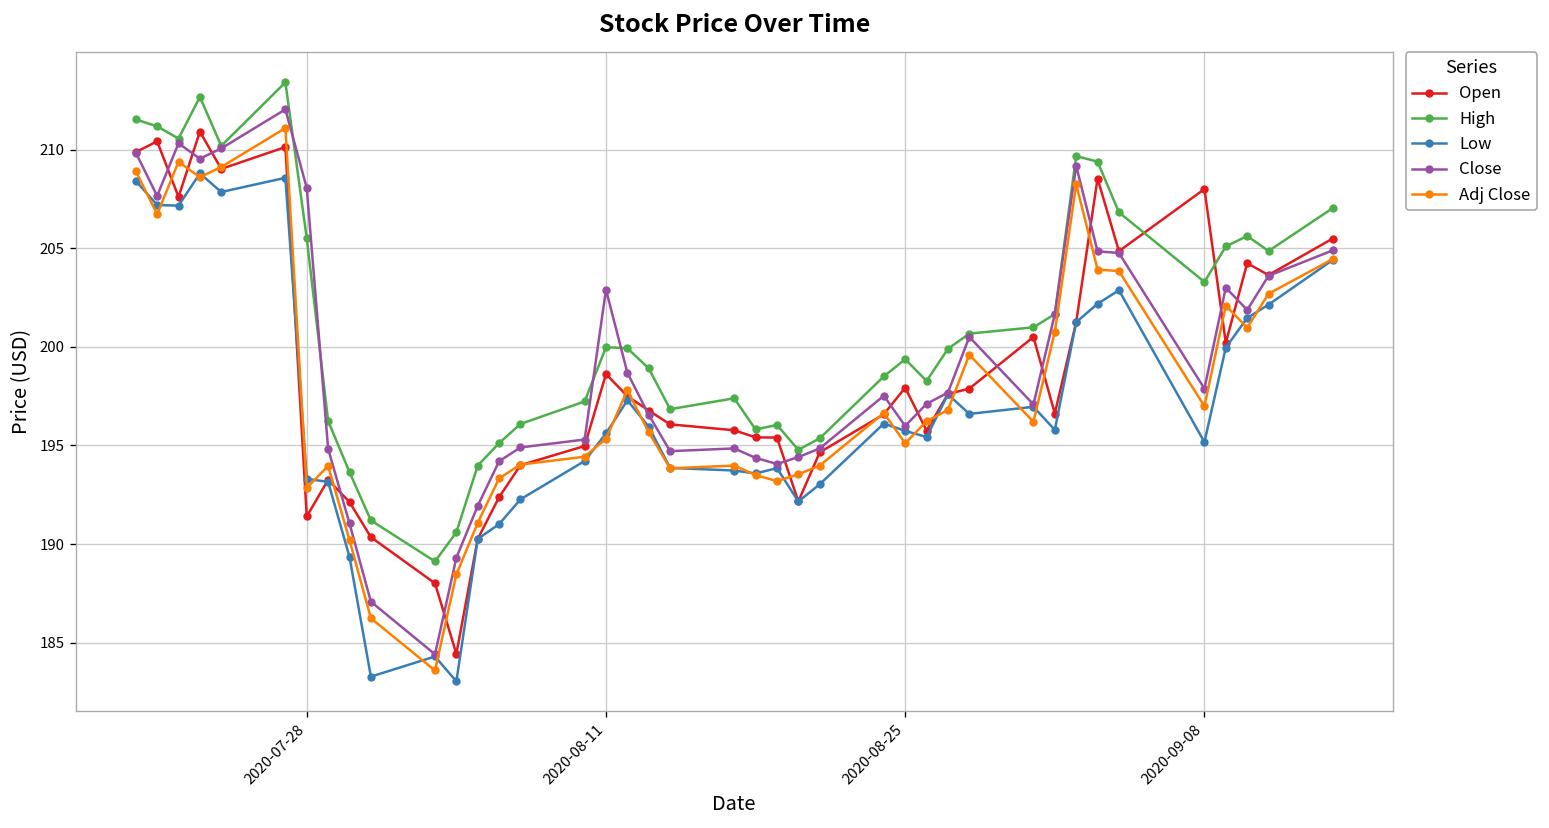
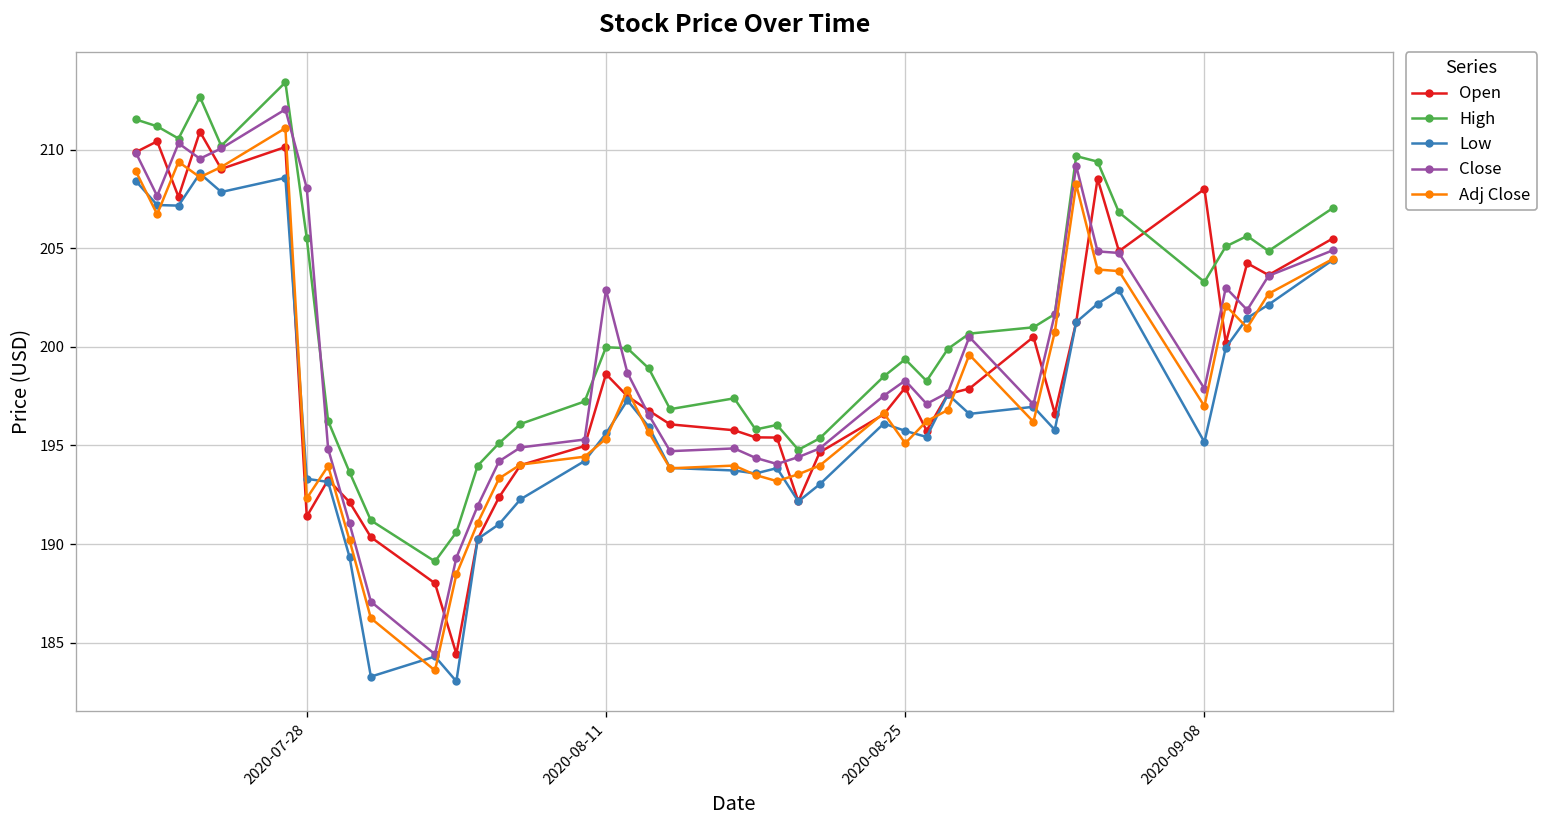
Adj Close, 2020-07-28: 192.9 -> 192.3
Close, 2020-08-25: 196.0 -> 198.3
